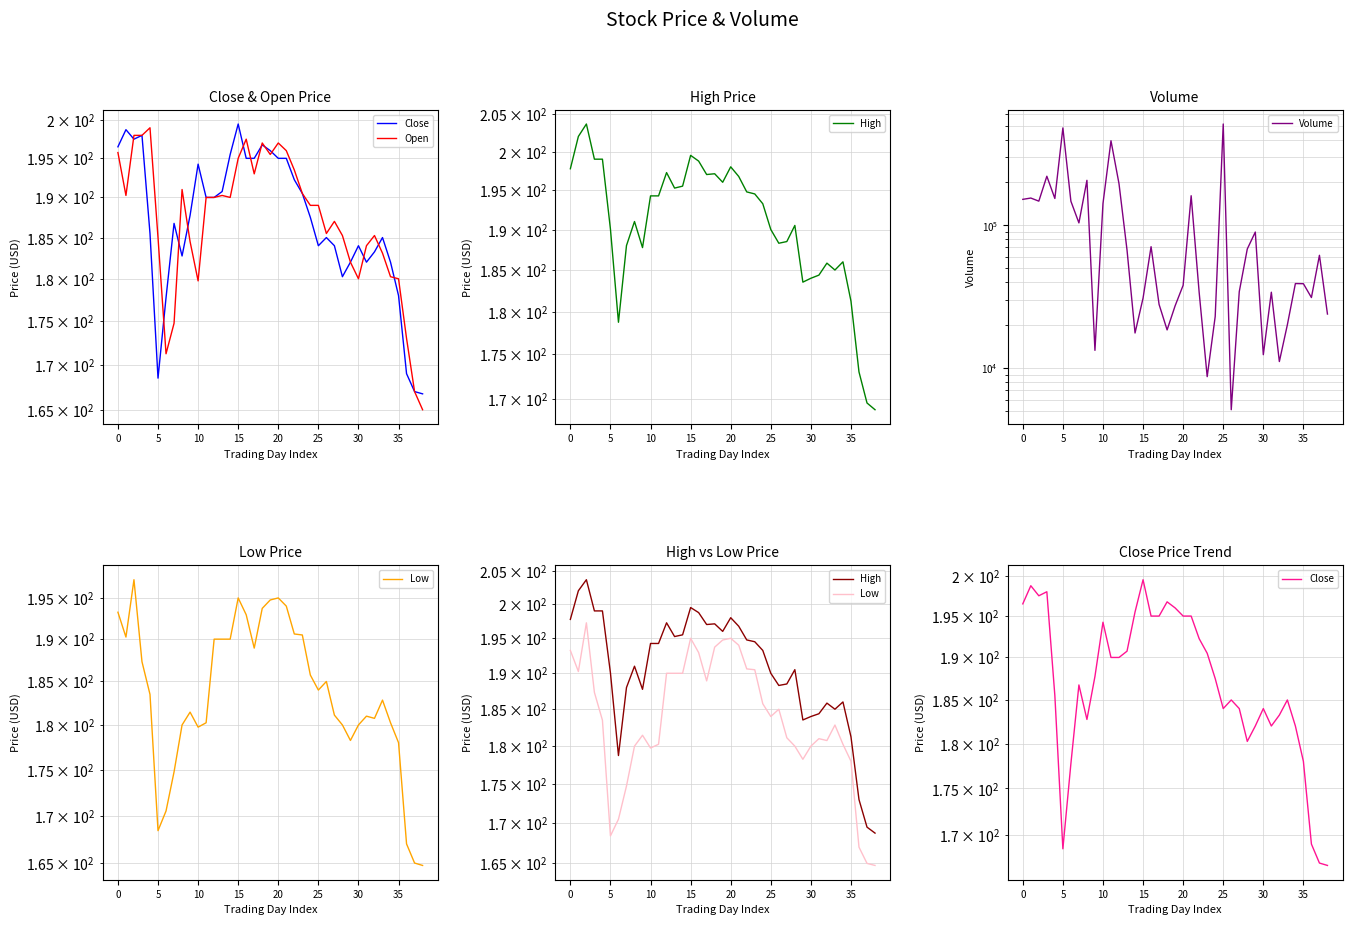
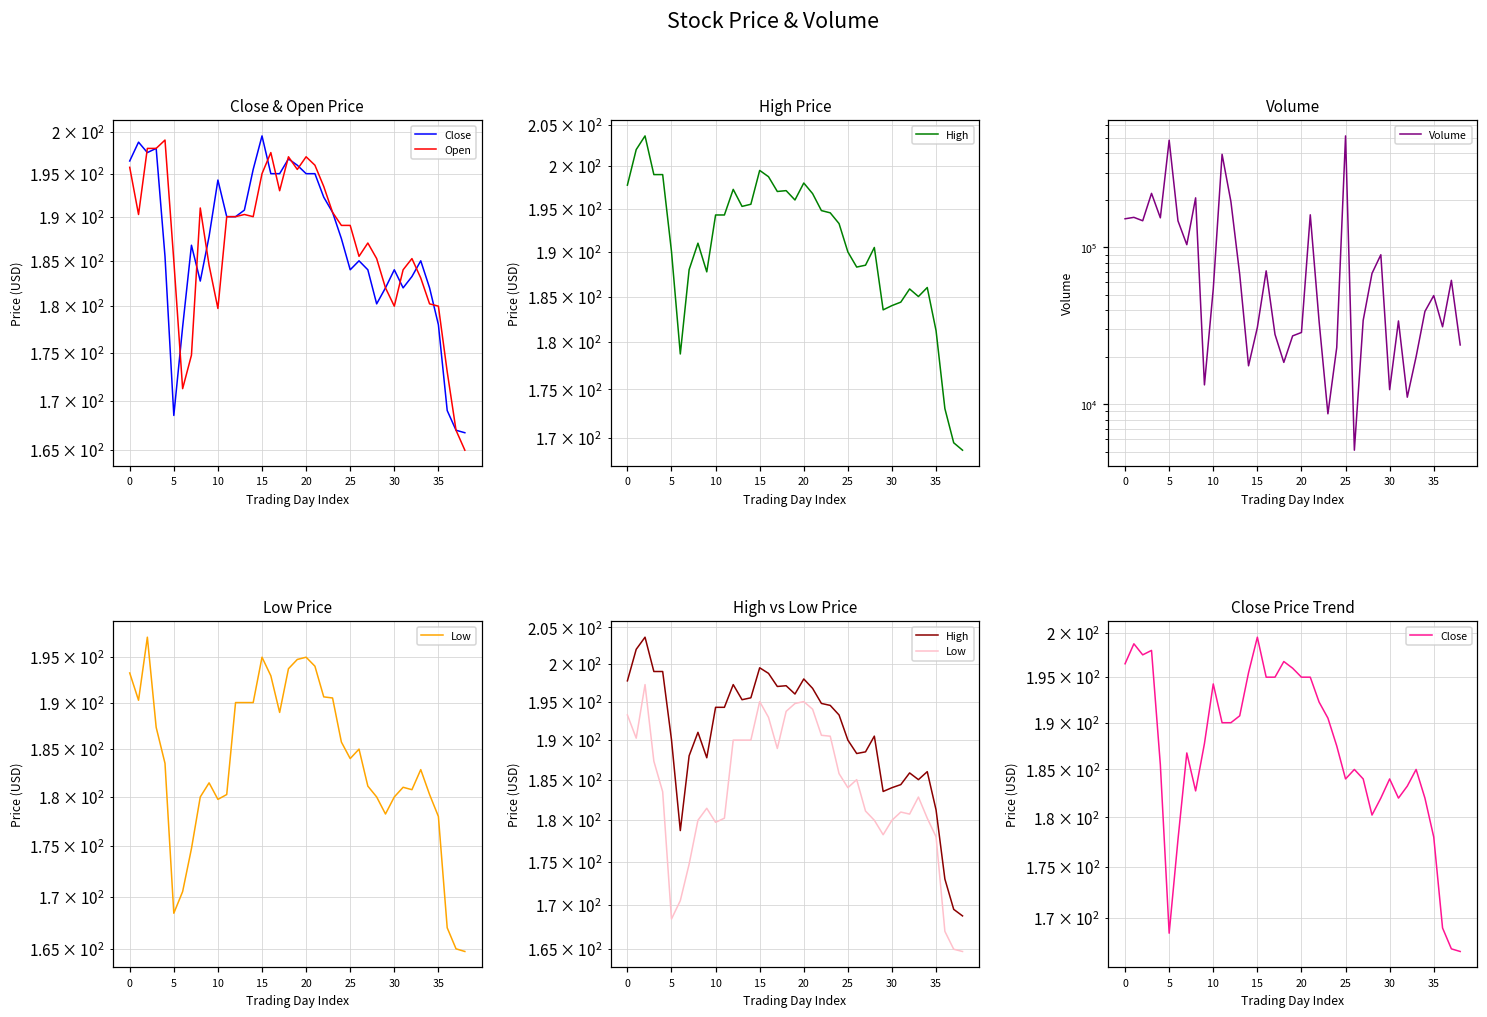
Volume, 10: 140000 -> 54000
Volume, 20: 38000 -> 29000
Volume, 35: 39000 -> 49000
